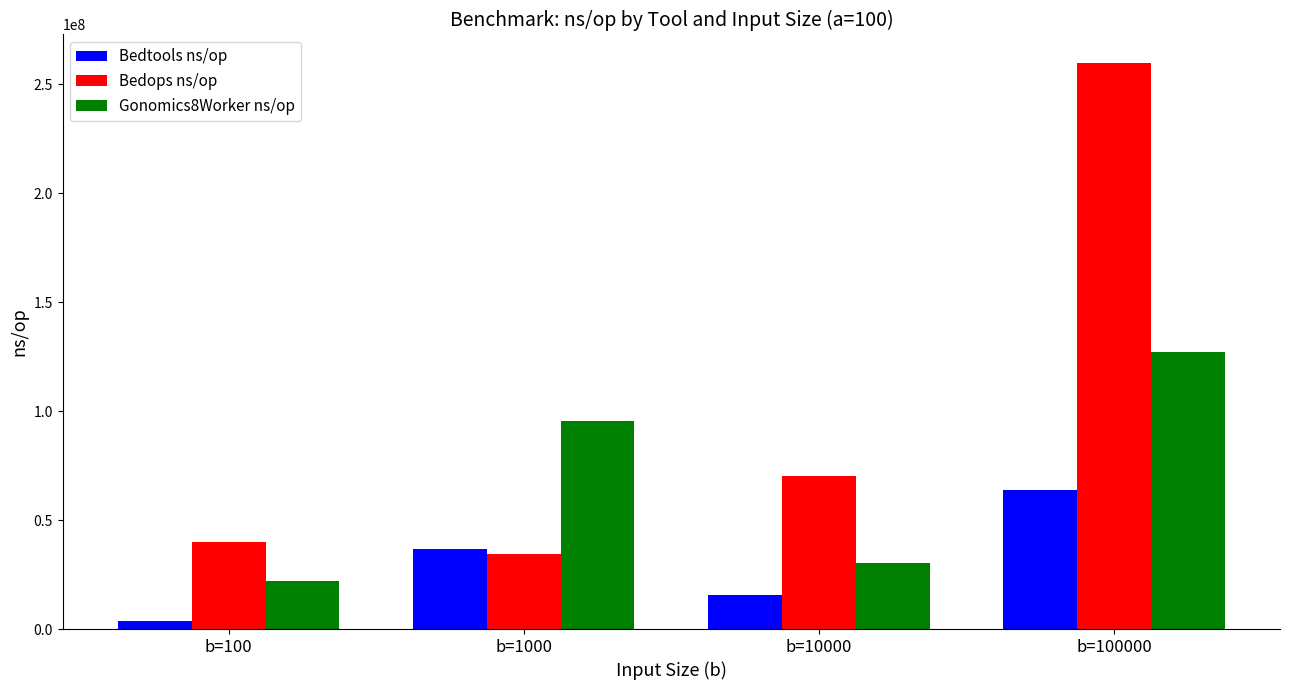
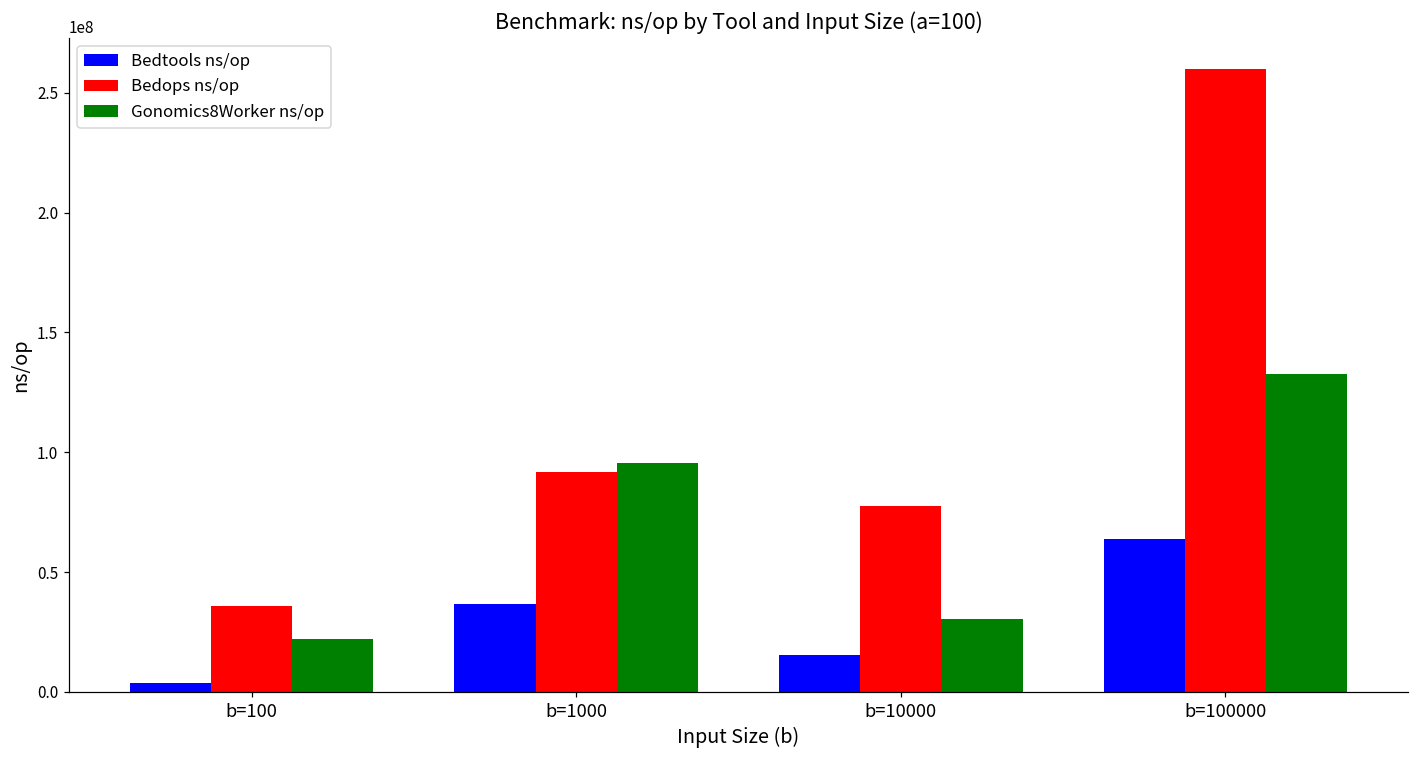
Bedops ns/op, b=100: 40000000 -> 36000000
Bedops ns/op, b=1000: 35000000 -> 92000000
Bedops ns/op, b=10000: 70000000 -> 77000000
Gonomics8Worker ns/op, b=100000: 127000000 -> 133000000
